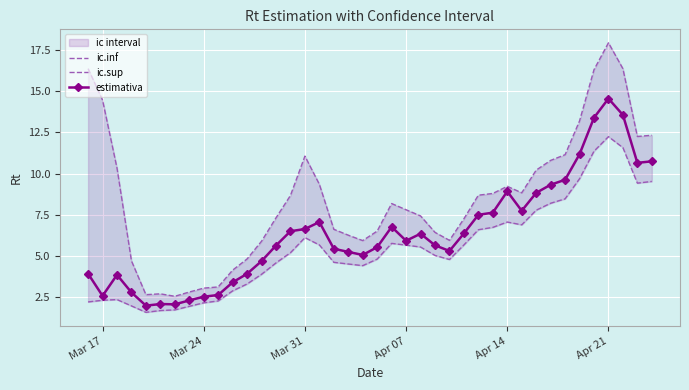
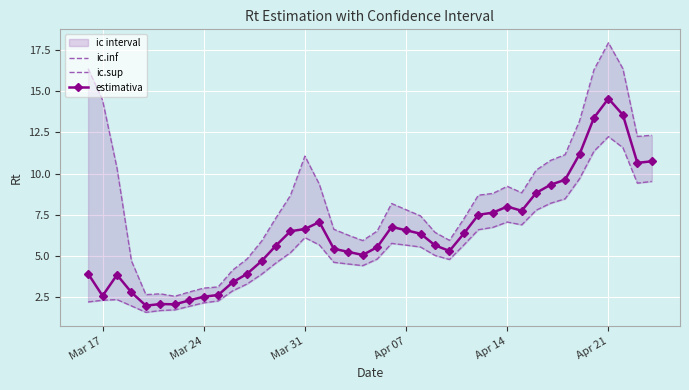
estimativa, Apr 07: 5.9 -> 6.6
estimativa, Apr 14: 8.9 -> 8.0
